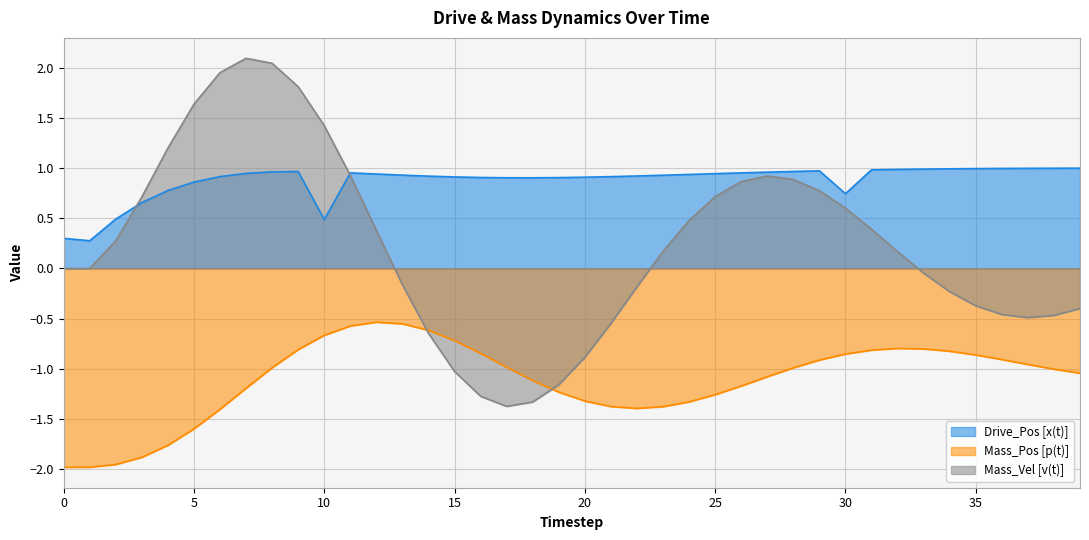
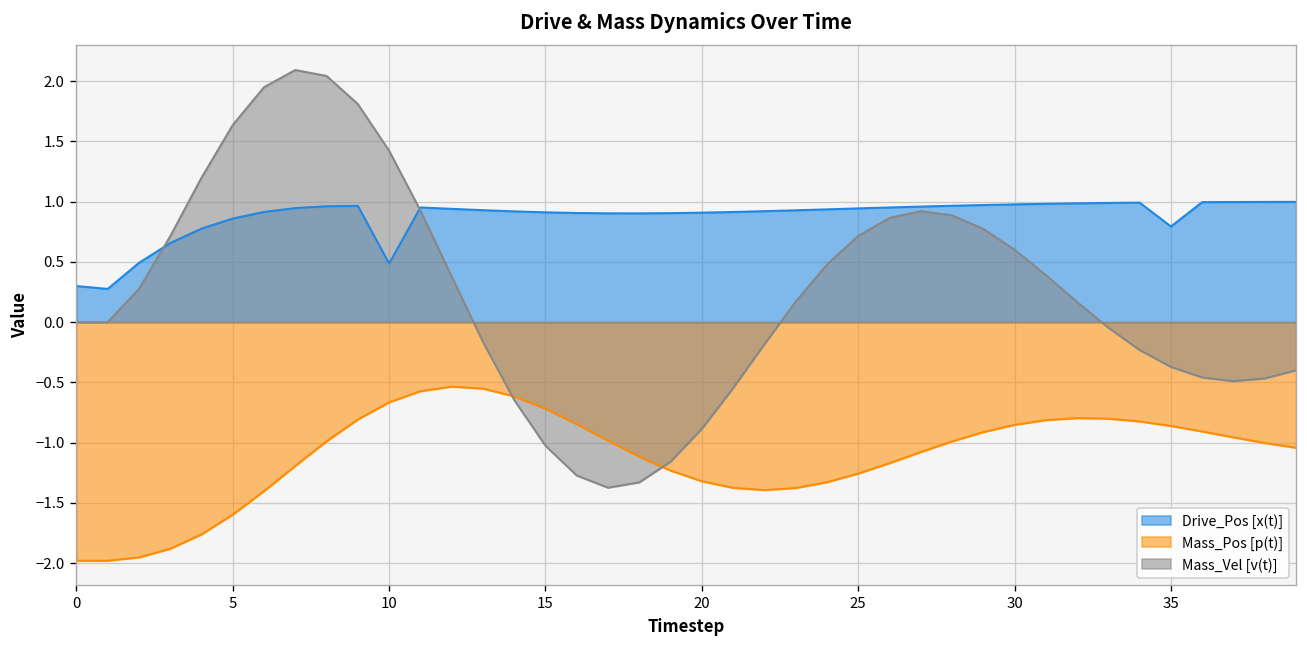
Drive_Pos [x(t)], 30: 0.75 -> 0.98
Drive_Pos [x(t)], 35: 0.99 -> 0.79
